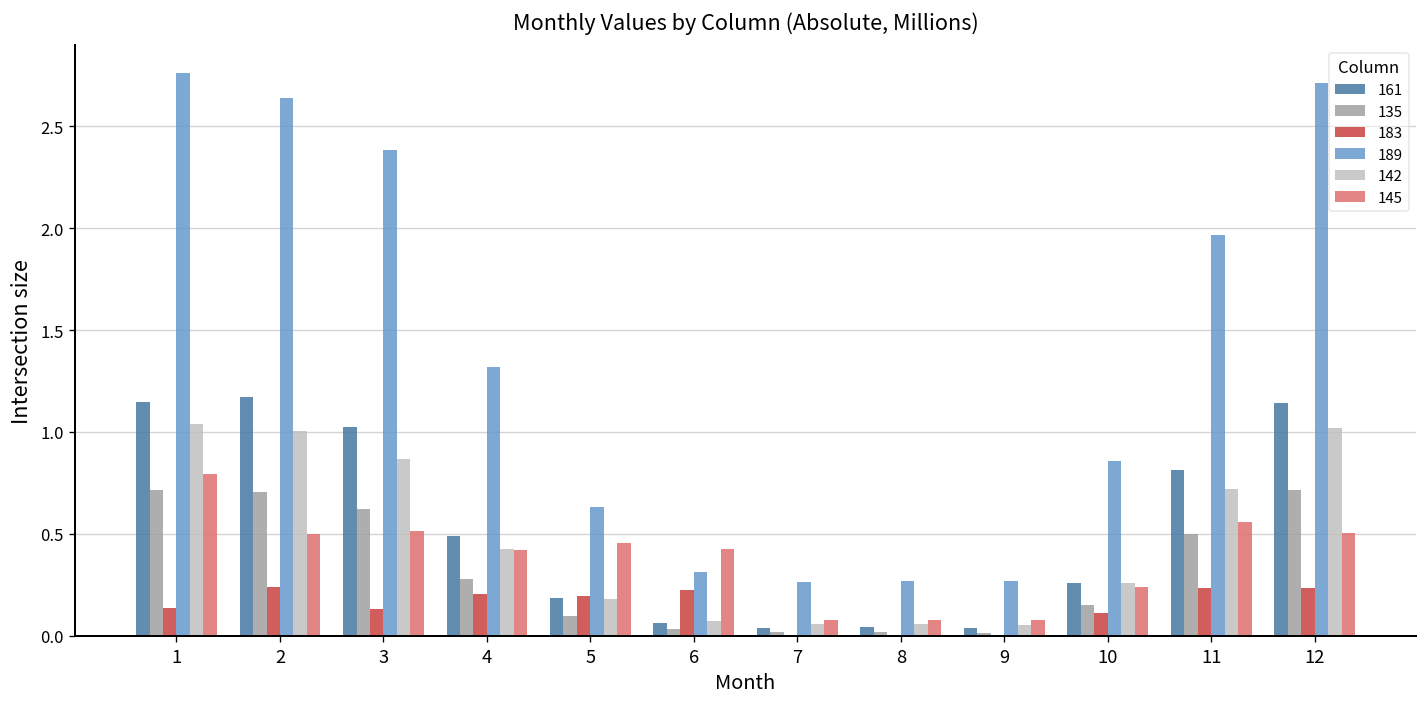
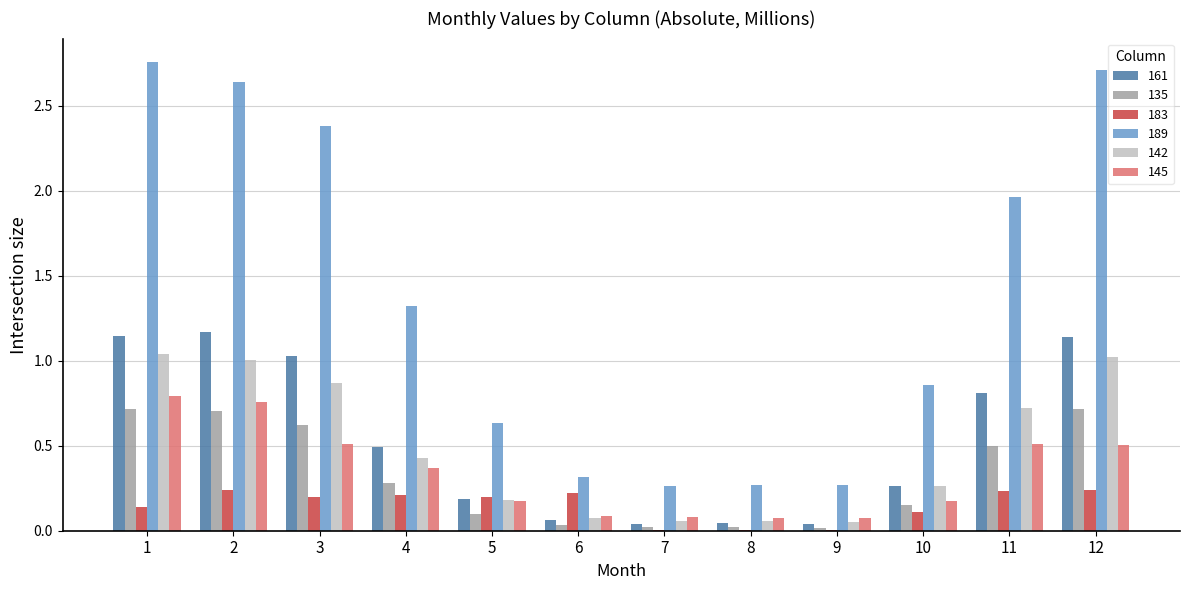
145, 2: 0.50 -> 0.75
183, 3: 0.13 -> 0.20
145, 4: 0.42 -> 0.37
145, 5: 0.46 -> 0.18
145, 6: 0.43 -> 0.09
145, 10: 0.24 -> 0.18
145, 11: 0.56 -> 0.51
